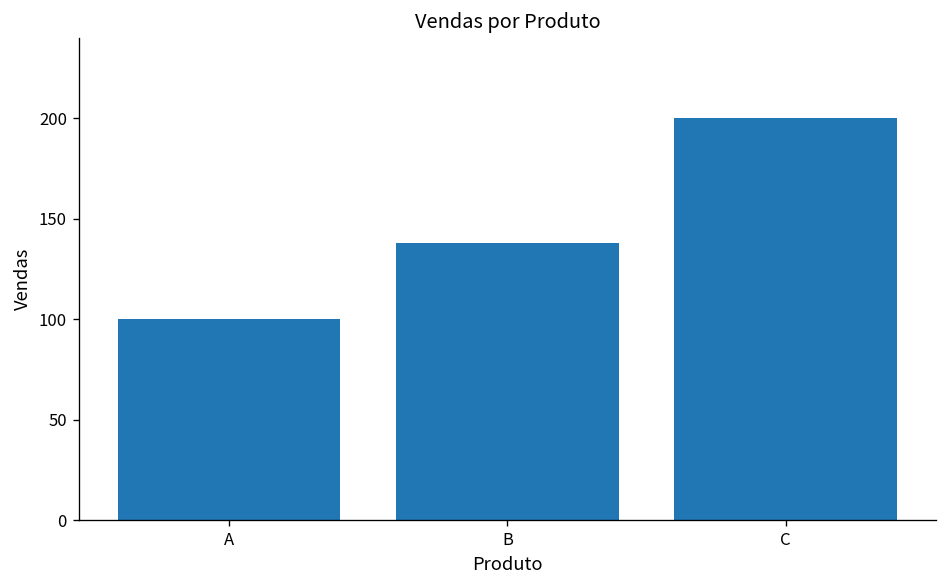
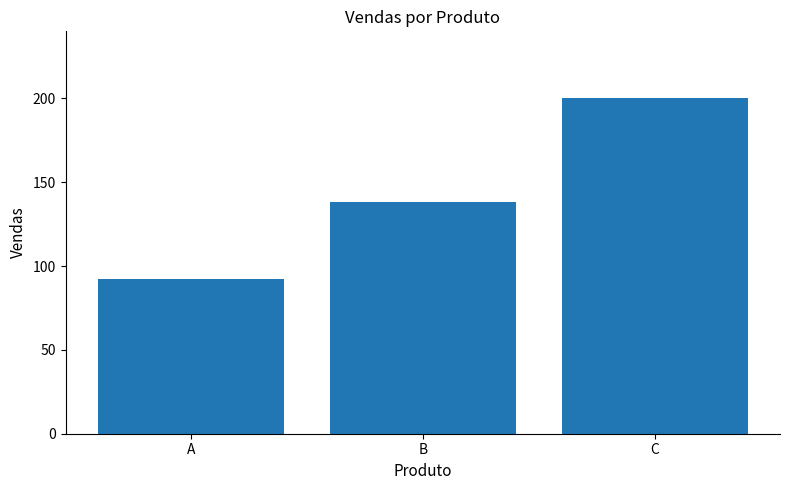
A: 100 -> 92
